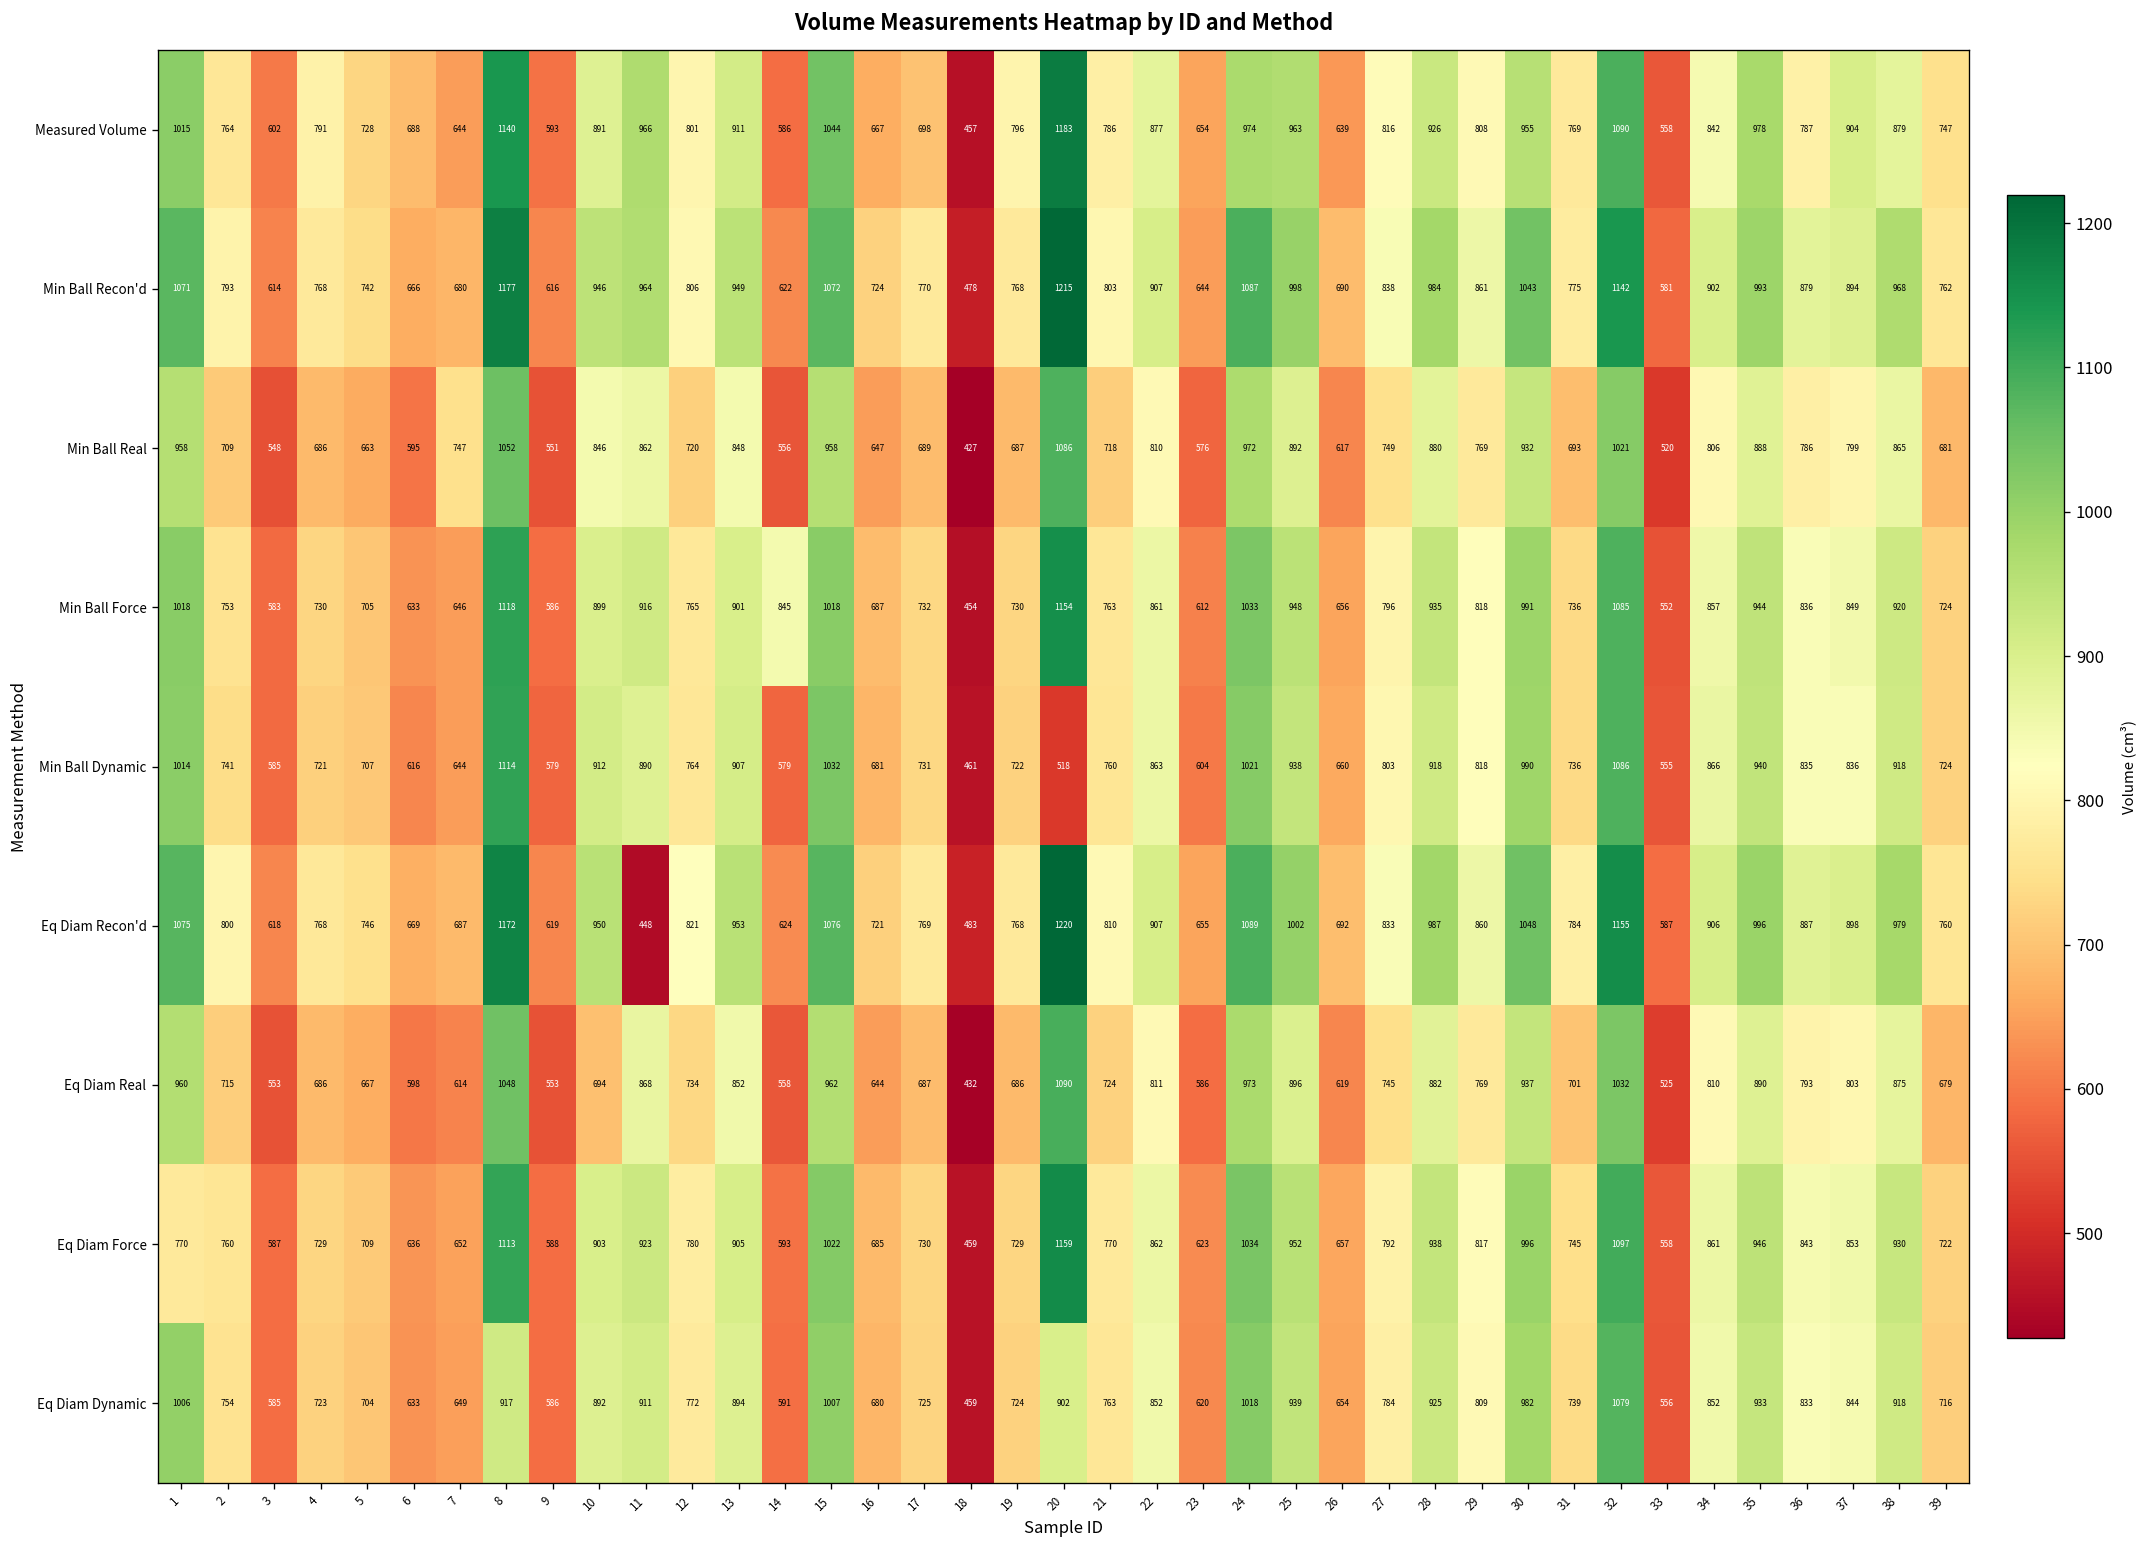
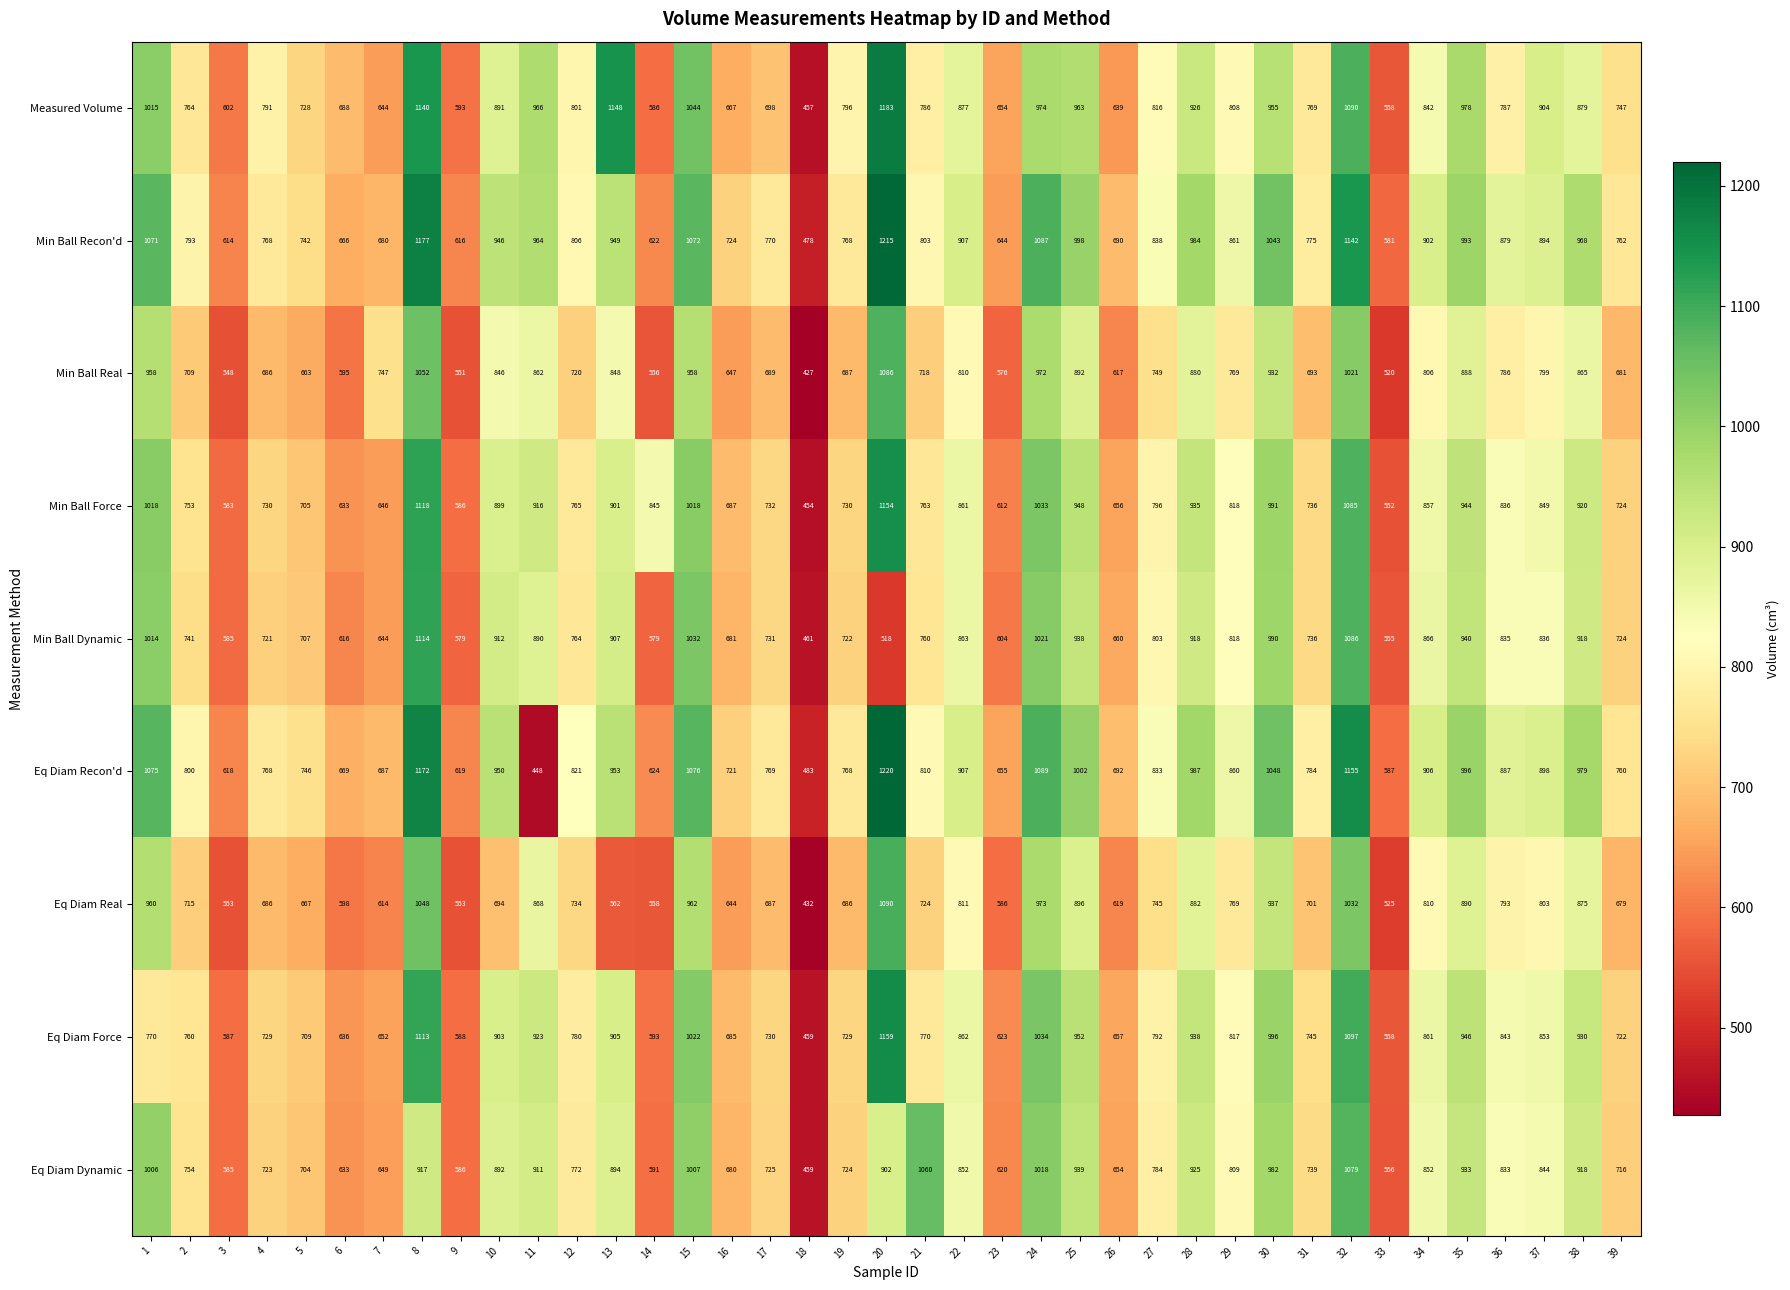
Measured Volume, 13: 911 -> 1148
Eq Diam Real, 13: 852 -> 562
Eq Diam Dynamic, 21: 763 -> 1060
